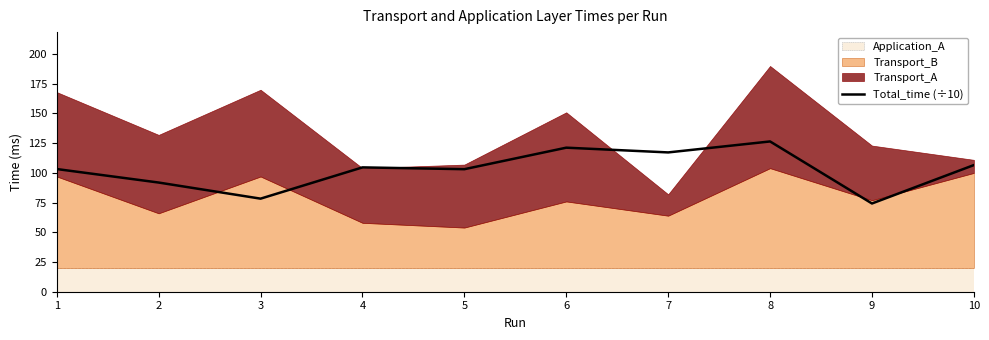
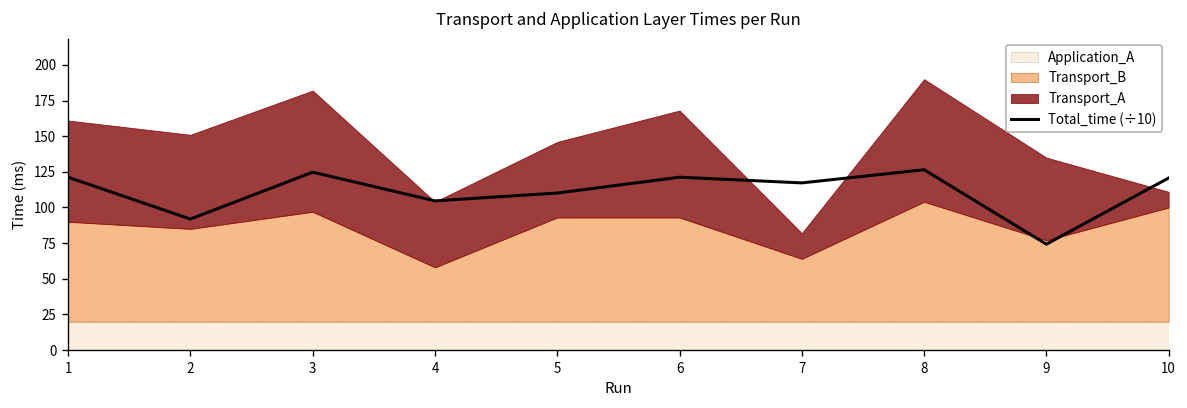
Total_time (÷10), 1: 103 -> 121
Transport_B, 1: 77 -> 70
Transport_B, 2: 46 -> 65
Total_time (÷10), 3: 78 -> 125
Transport_A, 3: 73 -> 85
Total_time (÷10), 5: 103 -> 110
Transport_B, 5: 34 -> 73
Transport_B, 6: 56 -> 73
Transport_A, 9: 46 -> 58
Total_time (÷10), 10: 107 -> 121
